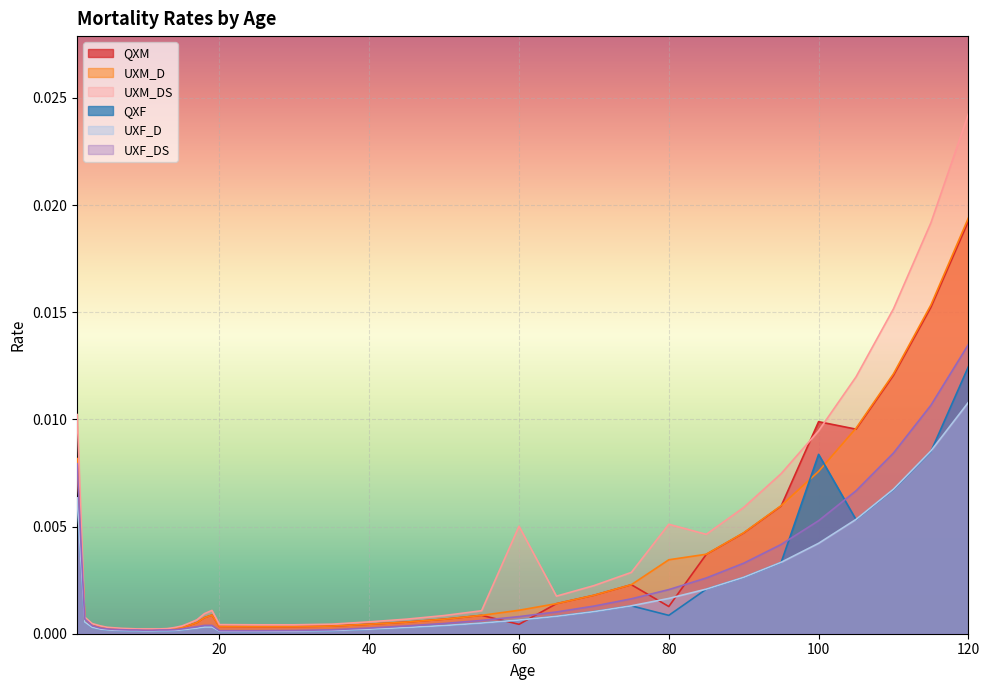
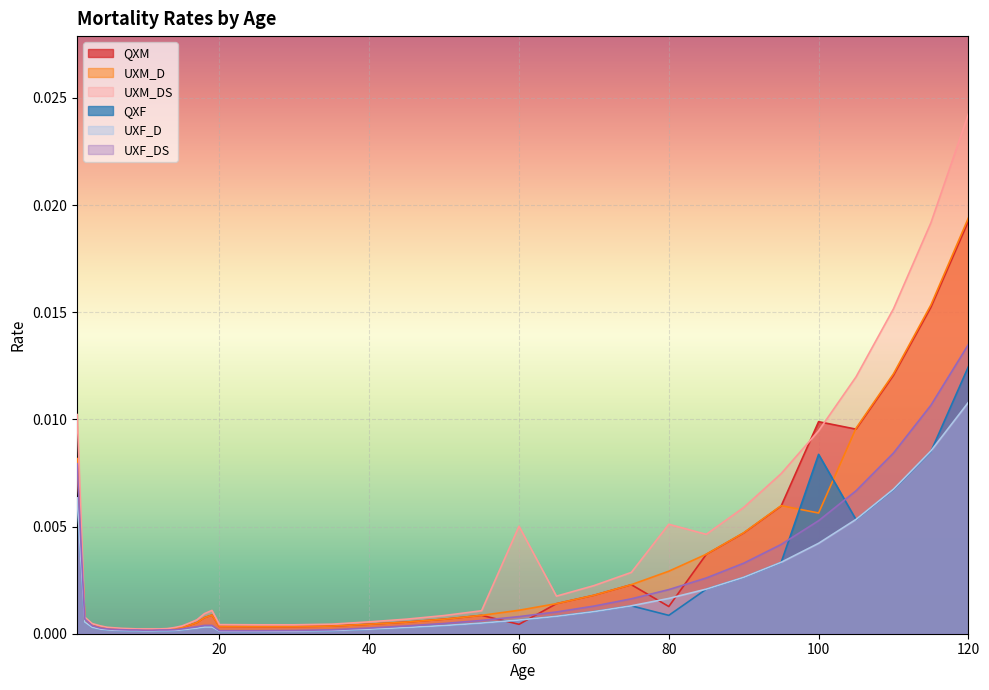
UXM_D, 80: 0.0035 -> 0.0029
UXM_D, 100: 0.0076 -> 0.0056
